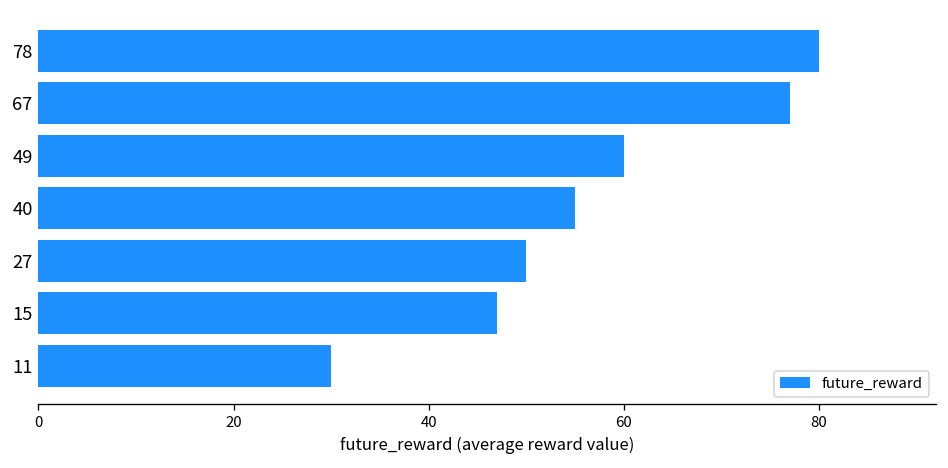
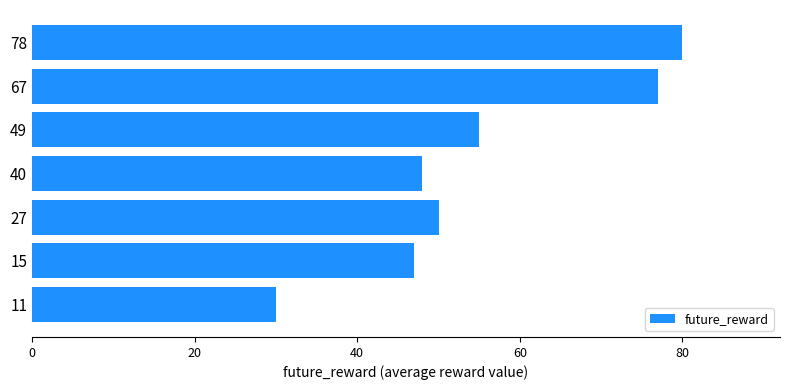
49: 60 -> 55
40: 55 -> 48
